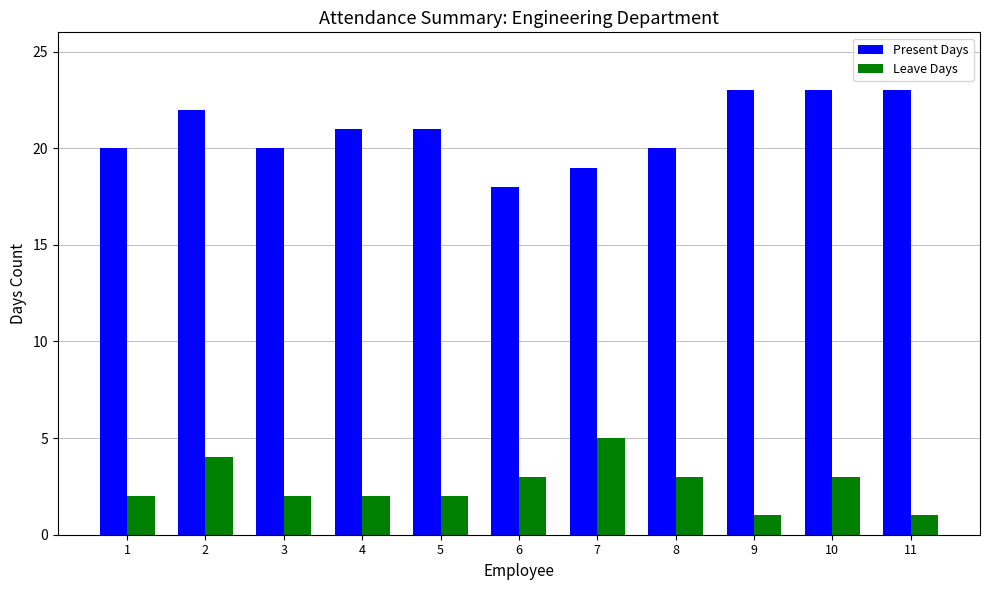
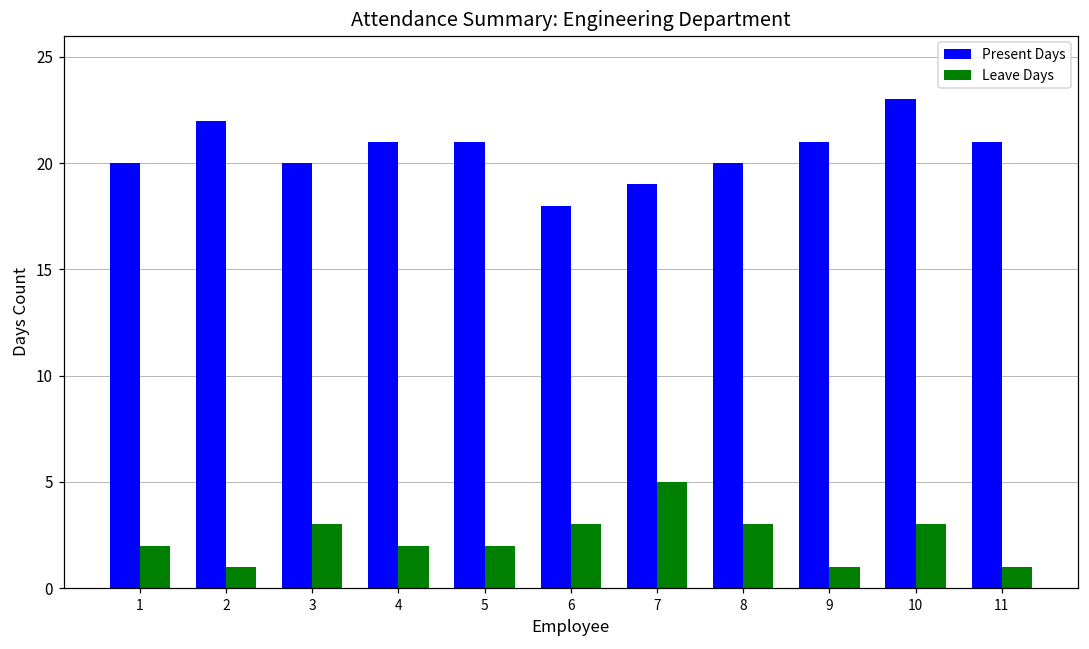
Leave Days, 2: 4 -> 1
Leave Days, 3: 2 -> 3
Present Days, 9: 23 -> 21
Present Days, 11: 23 -> 21
